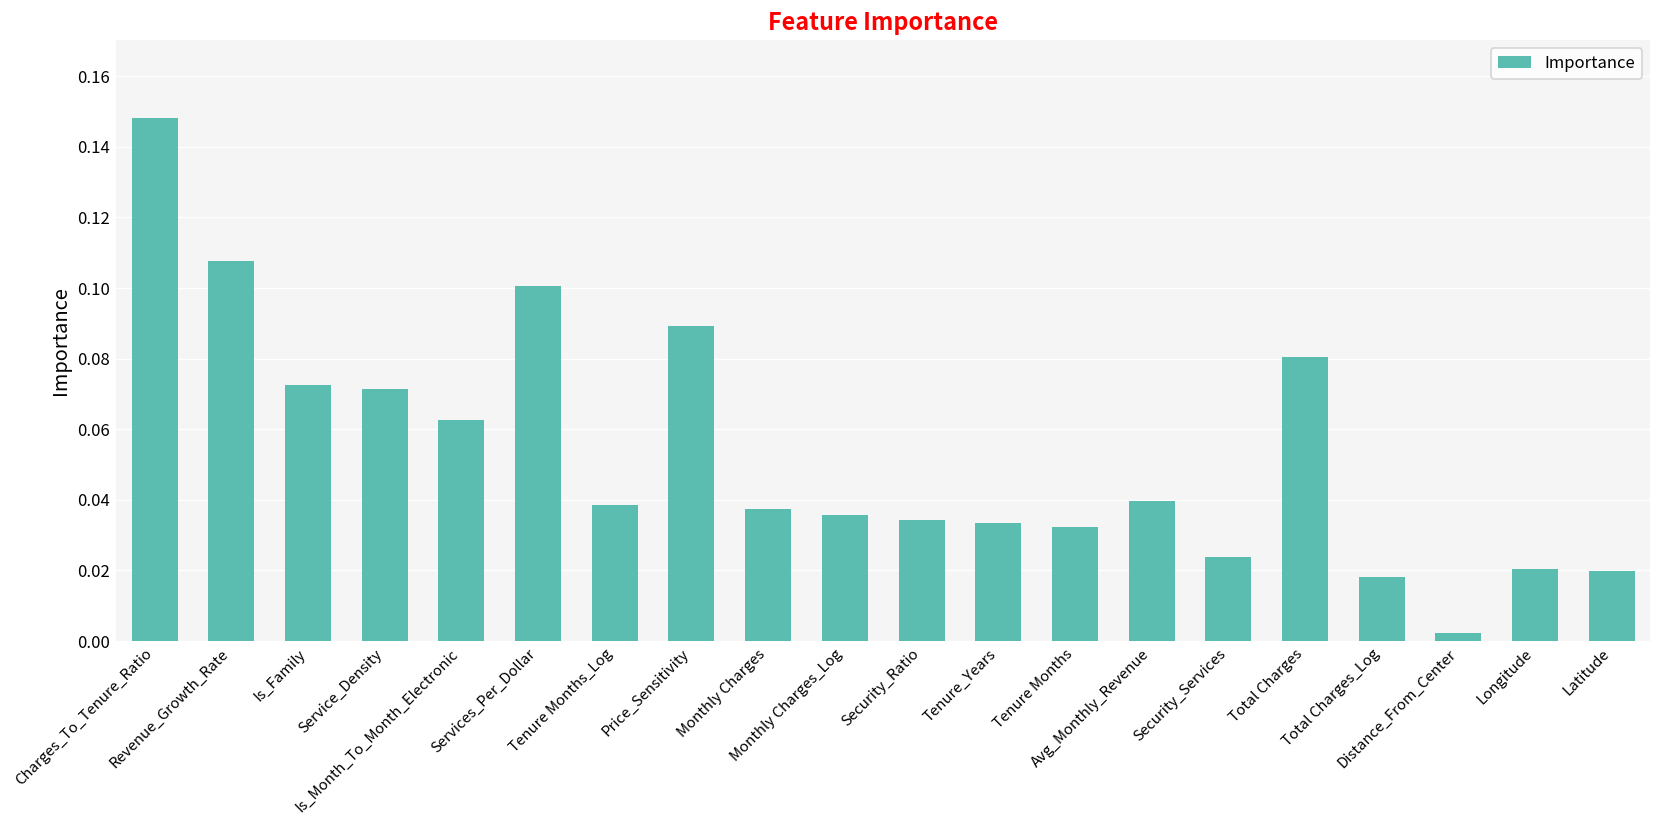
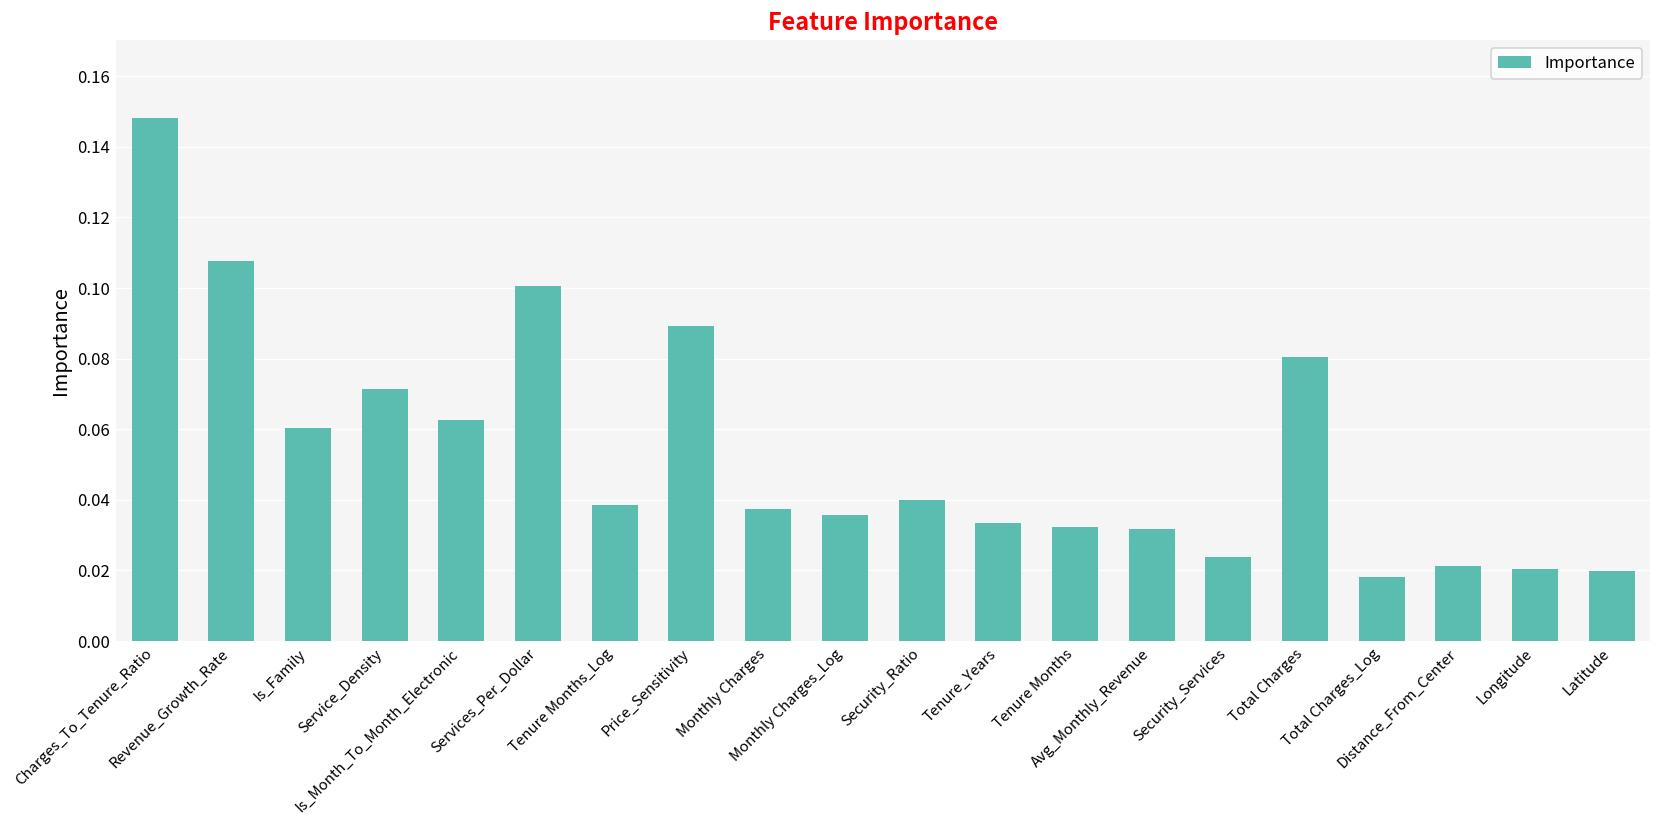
Is_Family: 0.072 -> 0.060
Security_Ratio: 0.034 -> 0.040
Avg_Monthly_Revenue: 0.040 -> 0.032
Distance_From_Center: 0.002 -> 0.021
